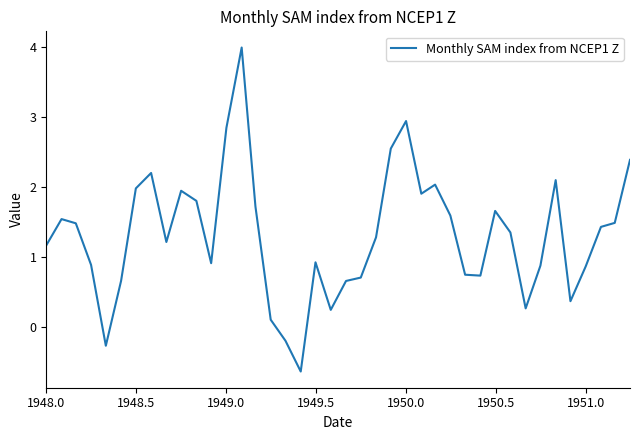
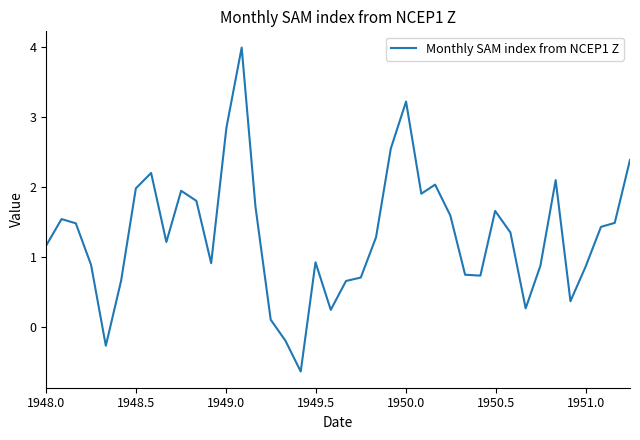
1950.0: 2.9 -> 3.2
